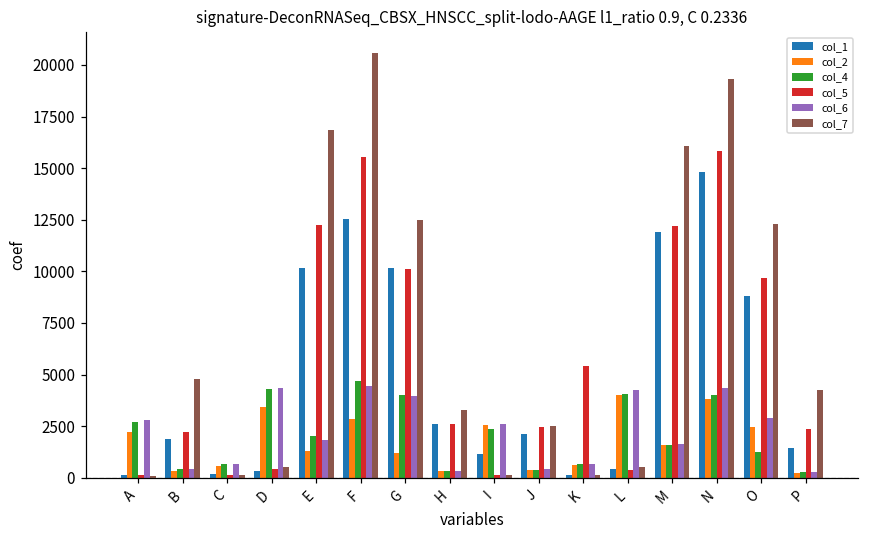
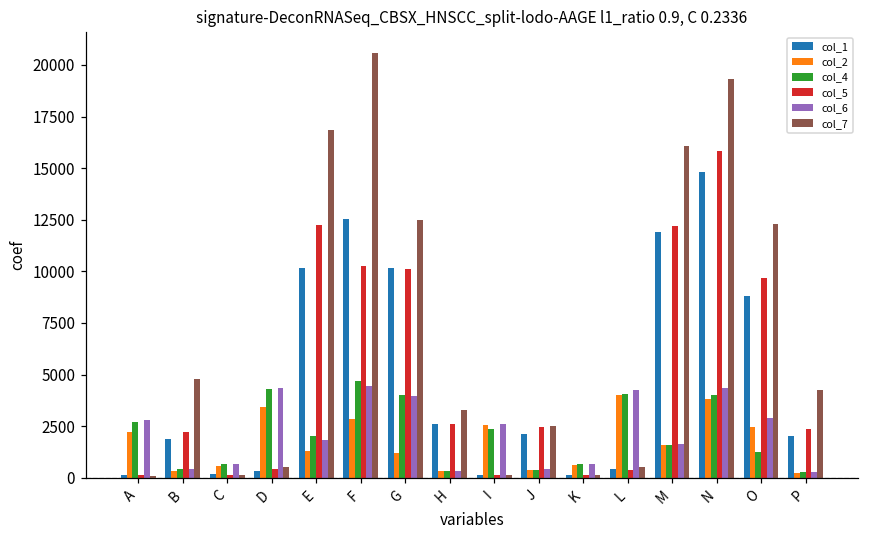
col_5, F: 15500 -> 10200
col_1, I: 1100 -> 200
col_5, K: 5400 -> 200
col_1, P: 1500 -> 2000
